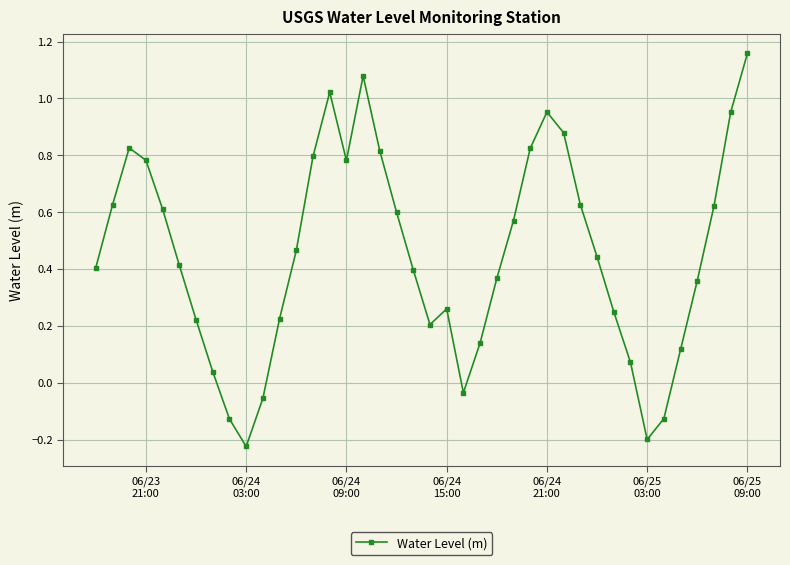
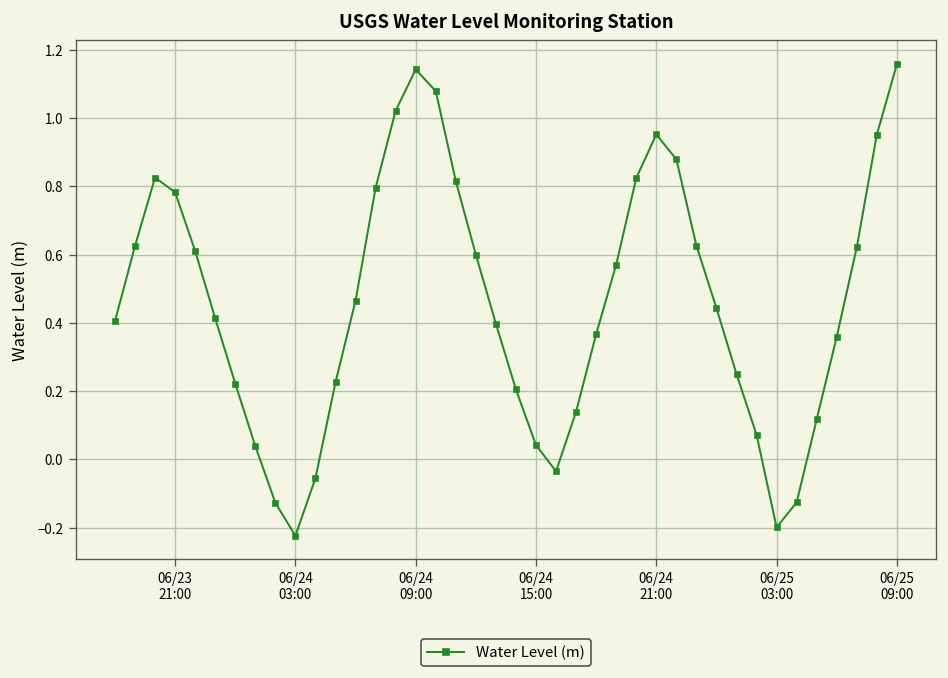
06/24 09:00: 0.78 -> 1.14
06/24 15:00: 0.26 -> 0.04
